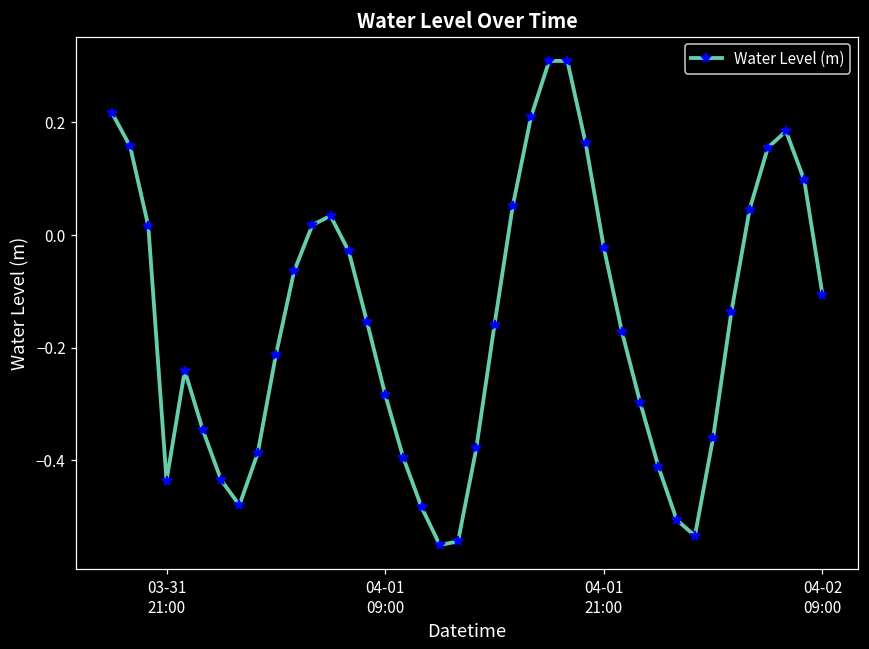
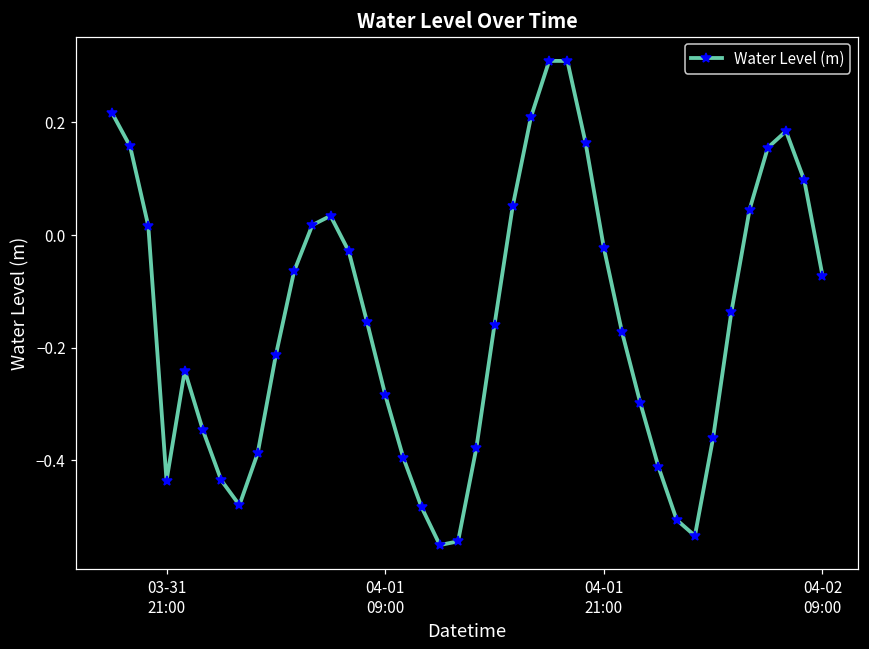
04-02 09:00: -0.11 -> -0.07
